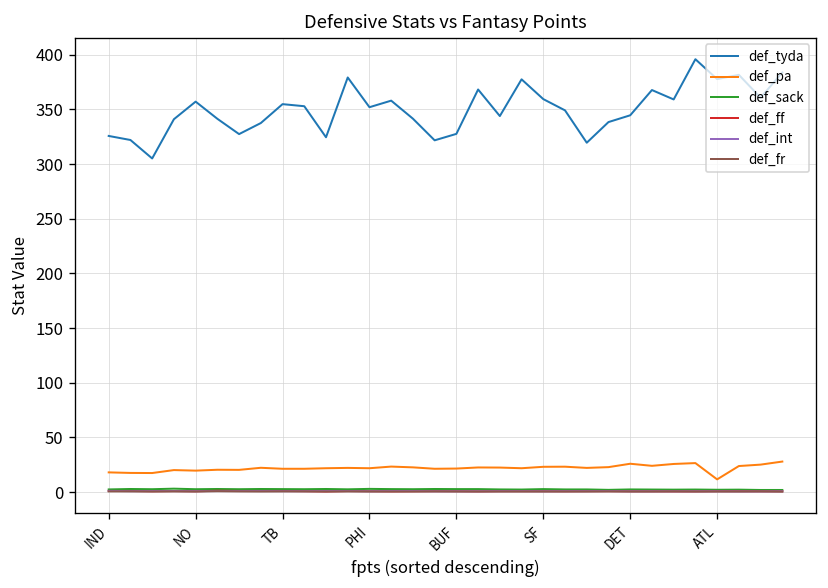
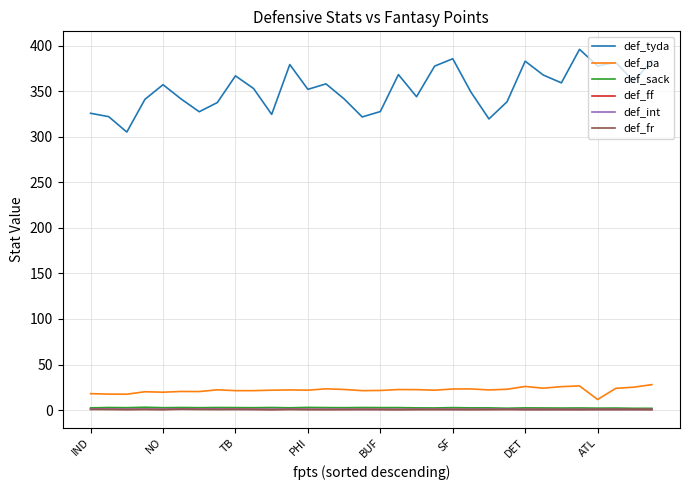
def_tyda, TB: 350 -> 370
def_tyda, SF: 360 -> 390
def_tyda, DET: 340 -> 380
